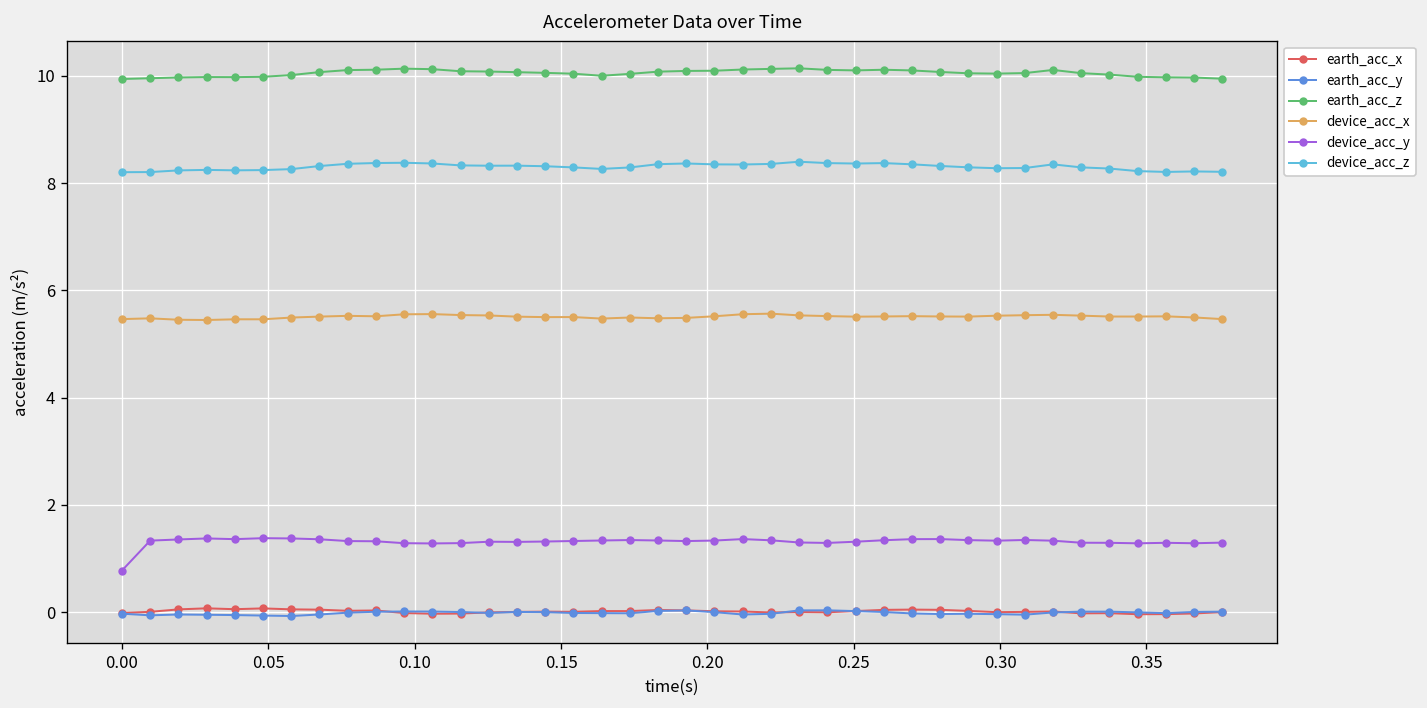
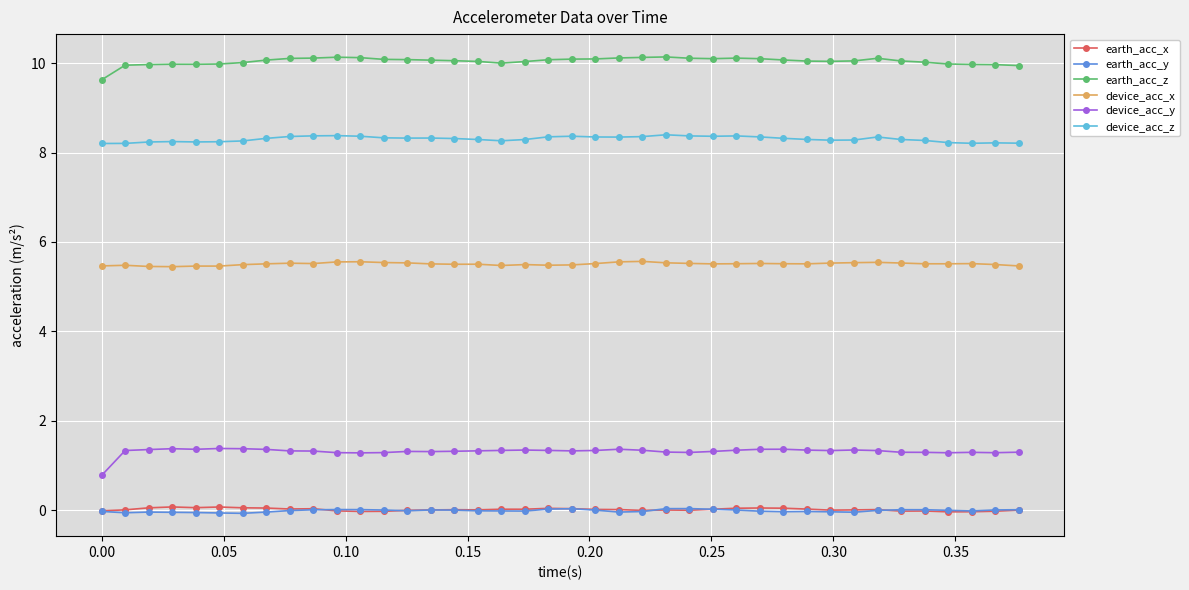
earth_acc_z, 0.00: 9.9 -> 9.6
